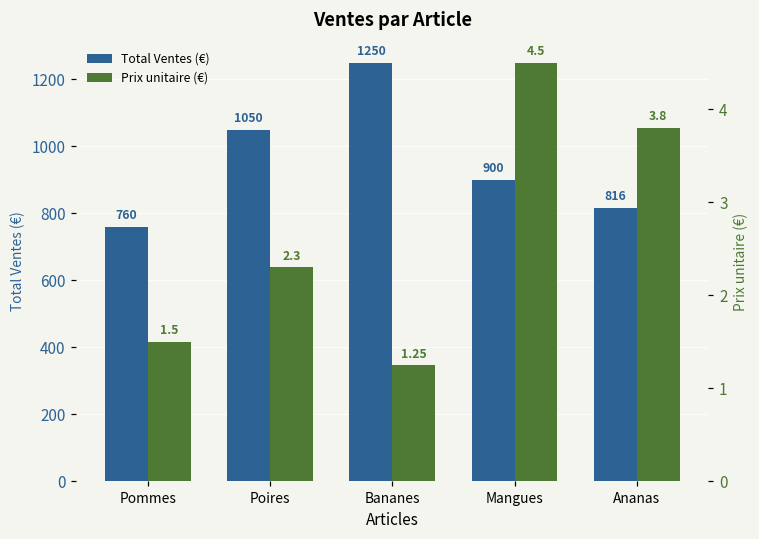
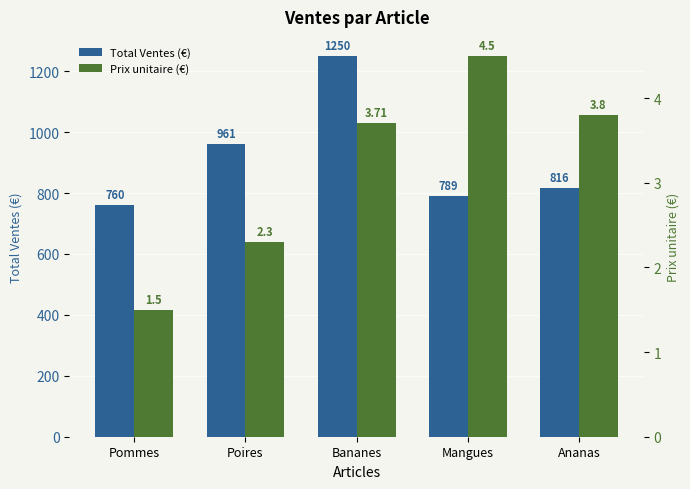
Total Ventes (€), Poires: 1050 -> 961
Total Ventes (€), Mangues: 900 -> 789
Prix unitaire (€), Bananes: 1.25 -> 3.71
